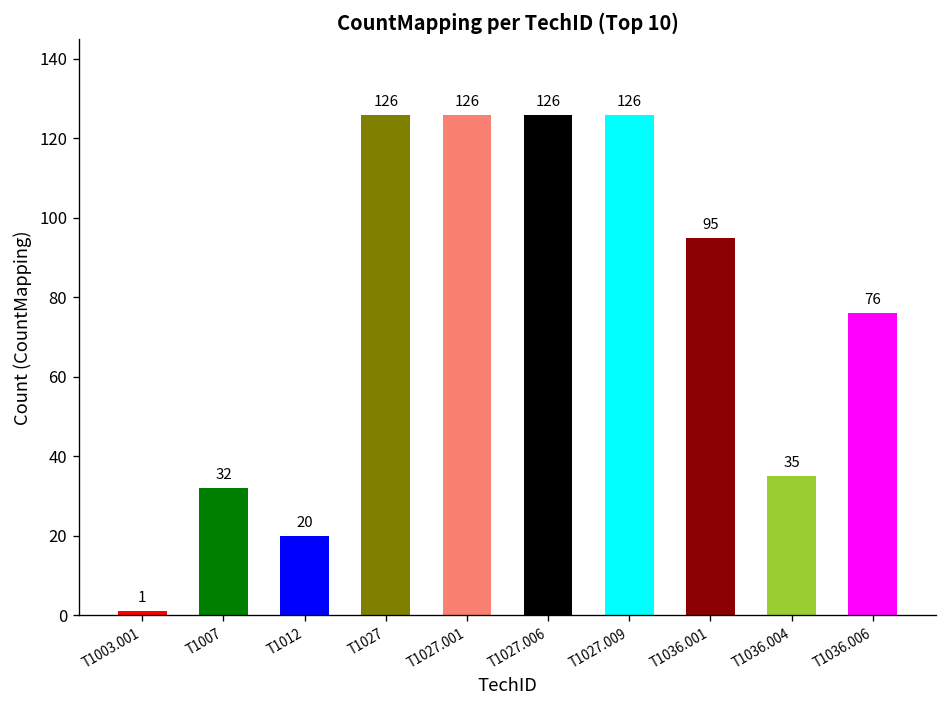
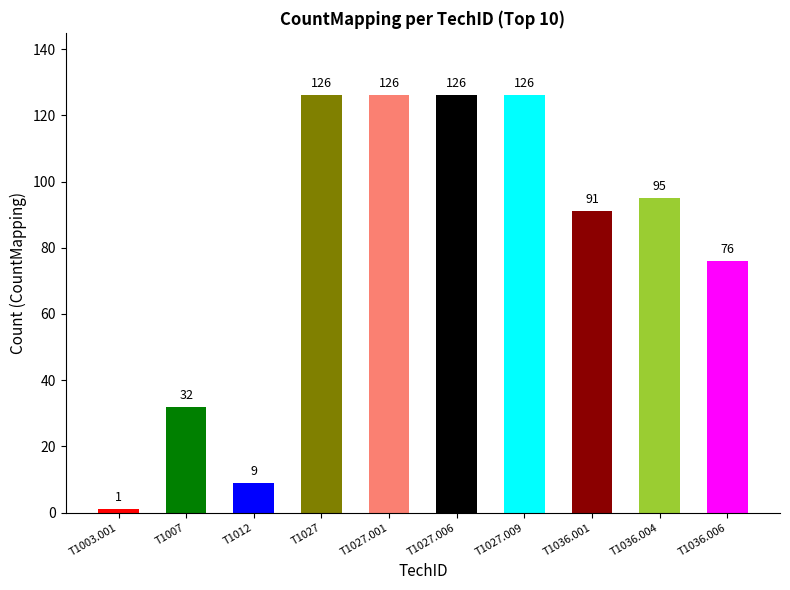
T1012: 20 -> 9
T1036.001: 95 -> 91
T1036.004: 35 -> 95
